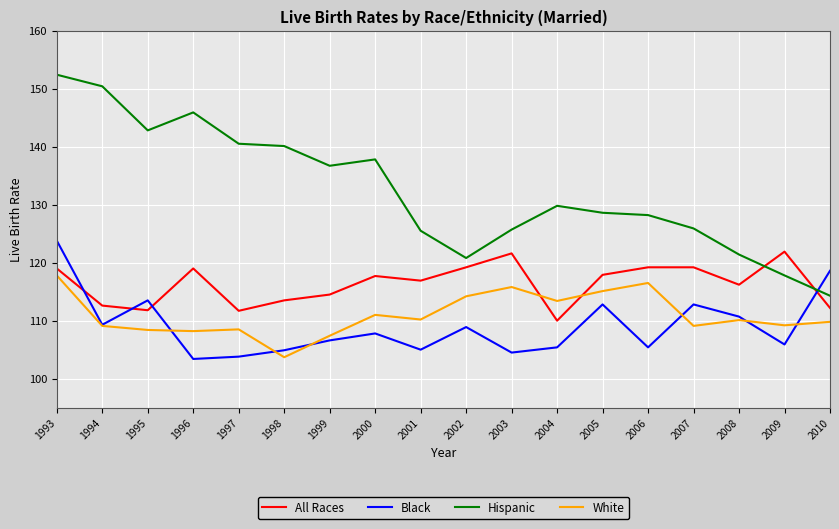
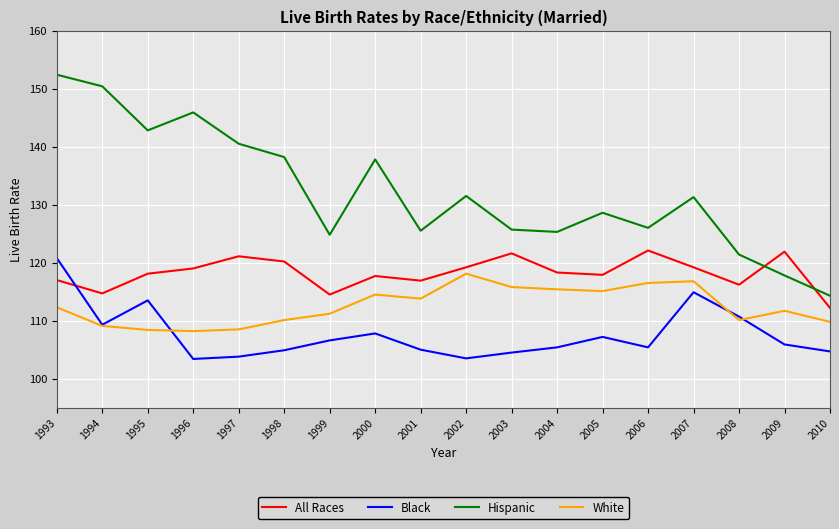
All Races, 1993: 119 -> 117
Black, 1993: 124 -> 121
White, 1993: 118 -> 112
All Races, 1994: 113 -> 115
All Races, 1995: 112 -> 118
All Races, 1997: 112 -> 121
All Races, 1998: 114 -> 120
Hispanic, 1998: 140 -> 138
White, 1998: 104 -> 110
Hispanic, 1999: 137 -> 125
White, 1999: 107 -> 111
White, 2000: 111 -> 115
White, 2001: 110 -> 114
Black, 2002: 109 -> 104
Hispanic, 2002: 121 -> 132
White, 2002: 114 -> 118
All Races, 2004: 110 -> 118
Hispanic, 2004: 130 -> 125
White, 2004: 113 -> 115
Black, 2005: 113 -> 107
All Races, 2006: 119 -> 122
Hispanic, 2006: 128 -> 126
Black, 2007: 113 -> 115
Hispanic, 2007: 126 -> 131
White, 2007: 109 -> 117
White, 2009: 109 -> 112
Black, 2010: 119 -> 105
